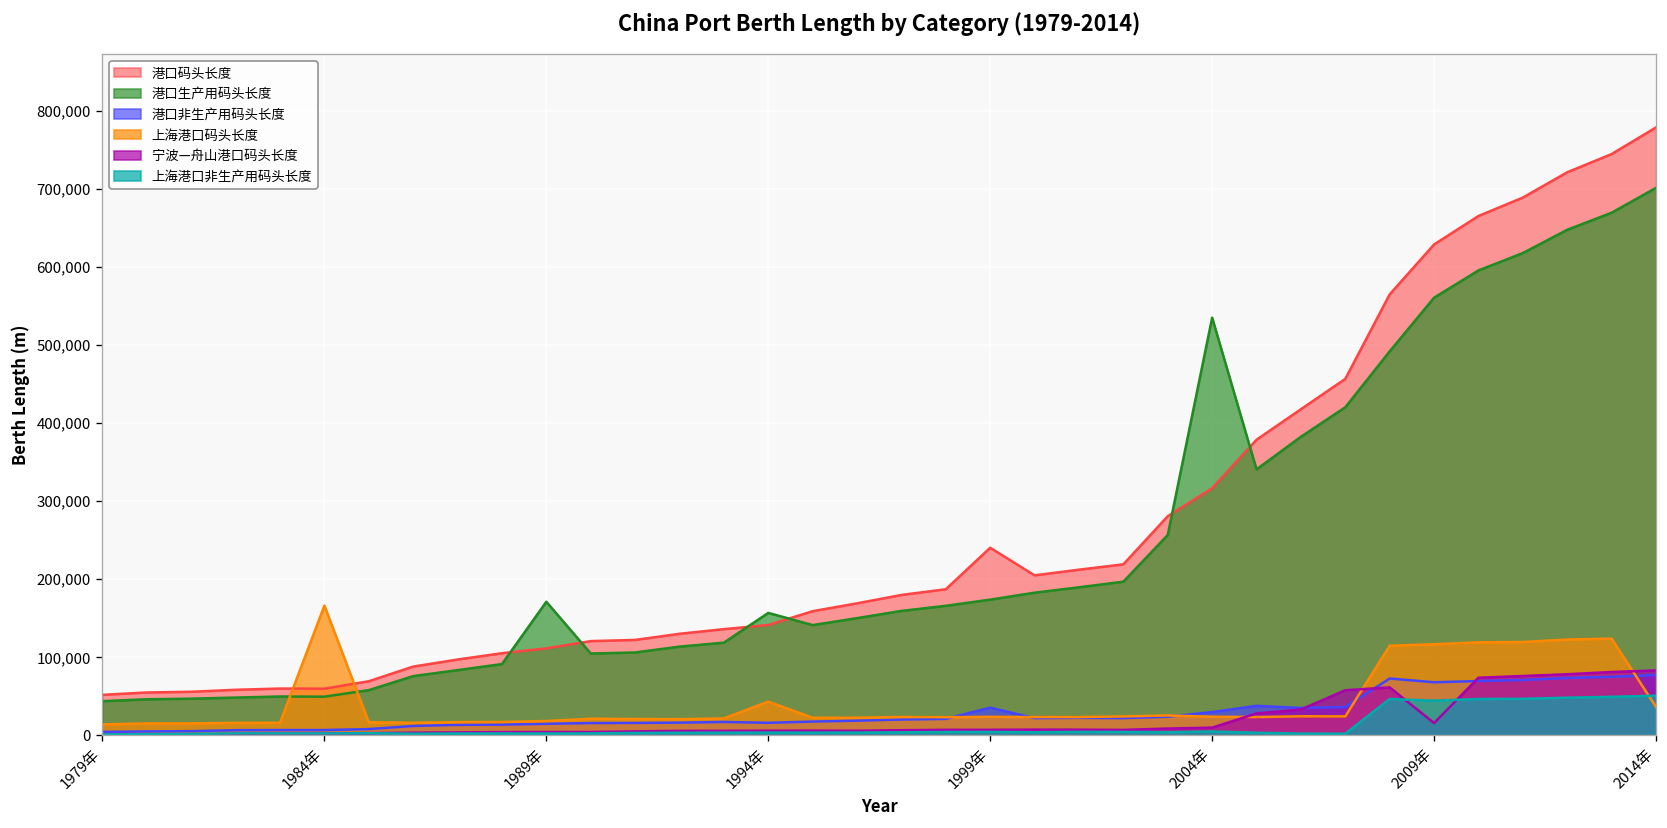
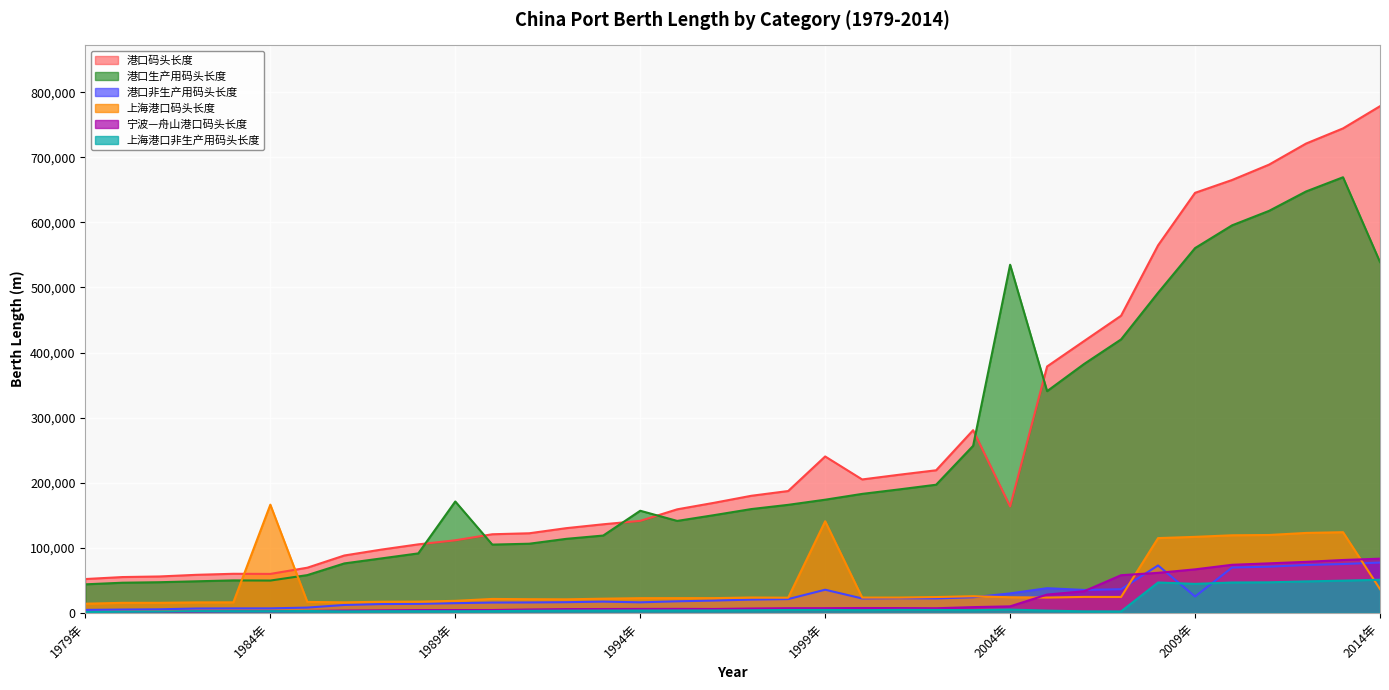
上海港口码头长度, 1994年: 40,000 -> 20,000
上海港口码头长度, 1999年: 20,000 -> 140,000
港口码头长度, 2004年: 320,000 -> 160,000
港口码头长度, 2009年: 630,000 -> 650,000
港口非生产用码头长度, 2009年: 70,000 -> 30,000
宁波—舟山港口码头长度, 2009年: 20,000 -> 70,000
港口生产用码头长度, 2014年: 700,000 -> 540,000
